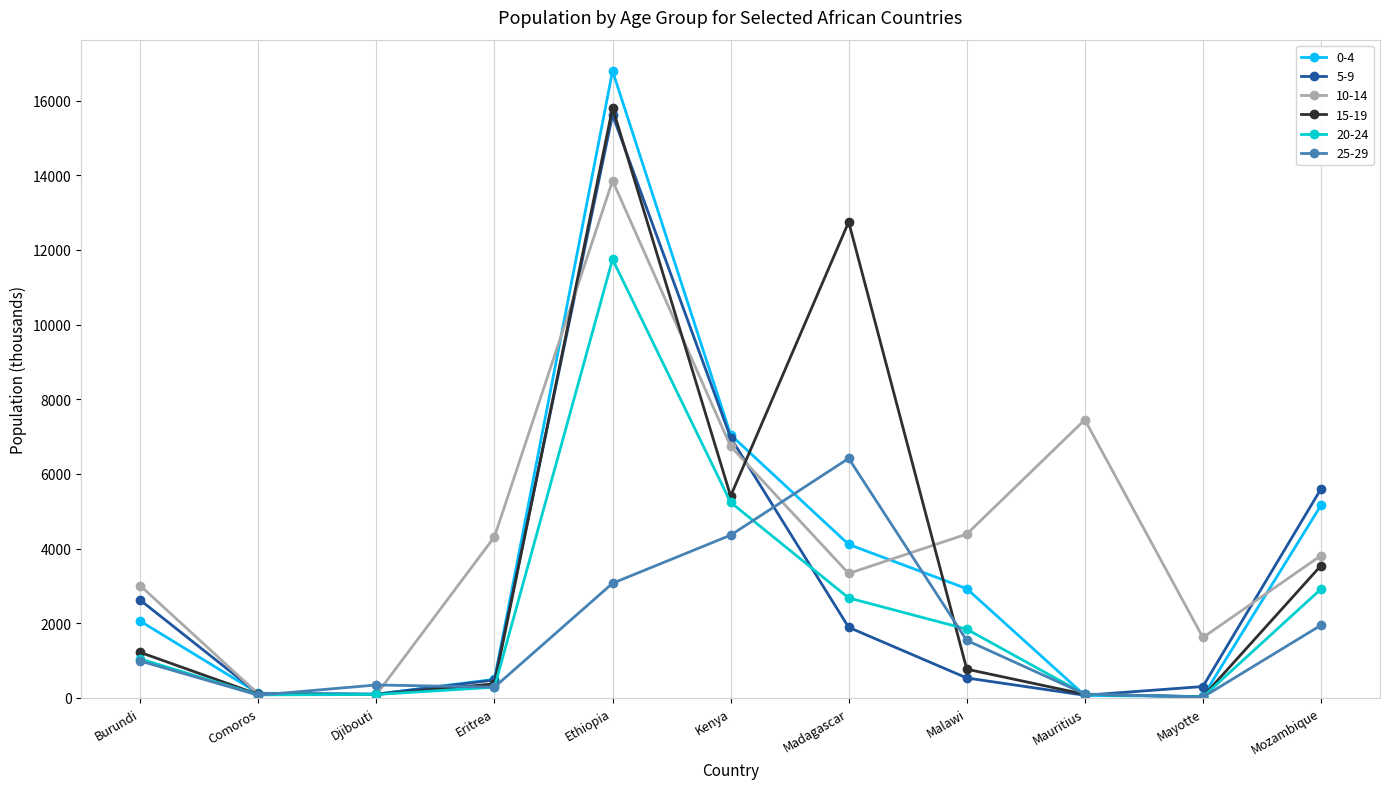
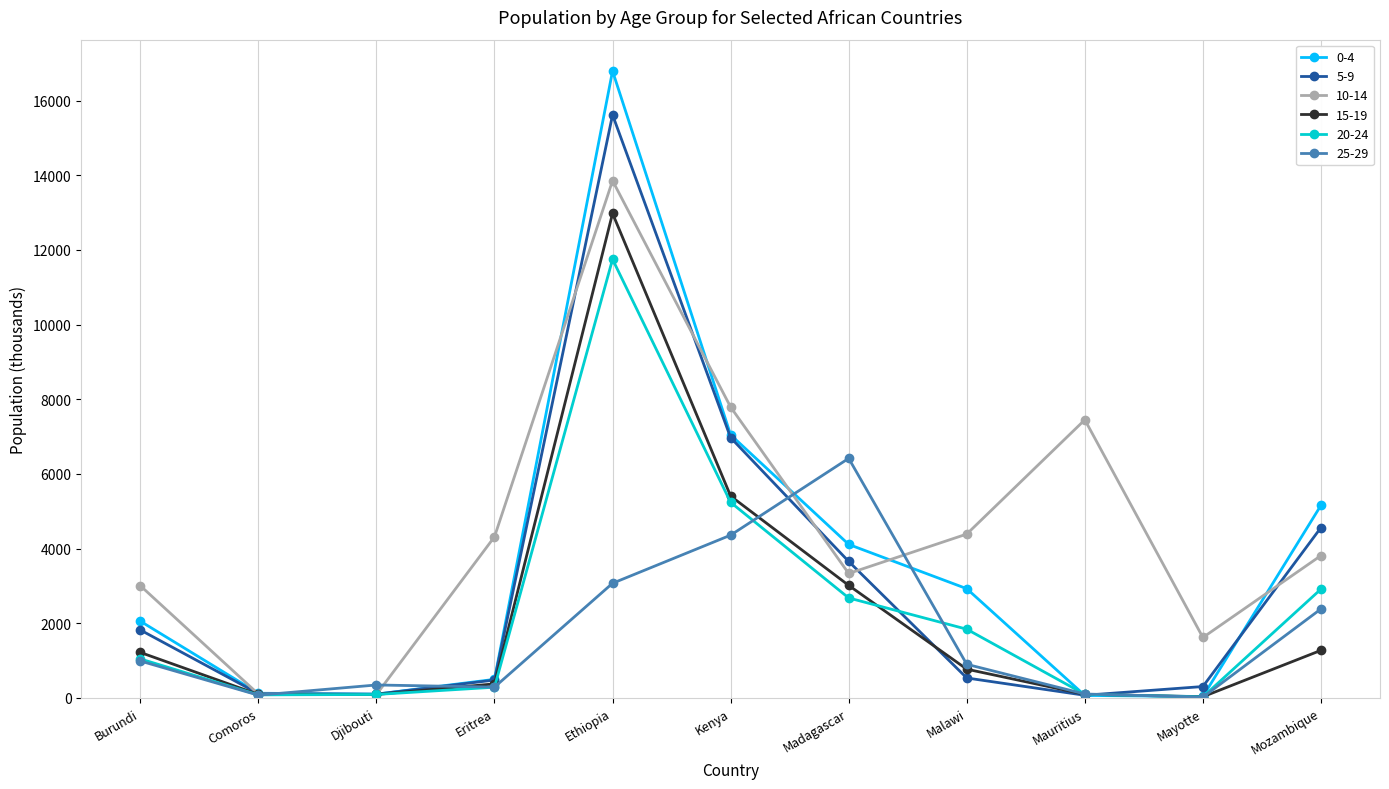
5-9, Burundi: 2600 -> 1800
15-19, Ethiopia: 15800 -> 13000
10-14, Kenya: 6700 -> 7800
5-9, Madagascar: 1900 -> 3700
15-19, Madagascar: 12700 -> 3000
25-29, Malawi: 1500 -> 900
5-9, Mozambique: 5600 -> 4600
15-19, Mozambique: 3500 -> 1300
25-29, Mozambique: 1900 -> 2400
